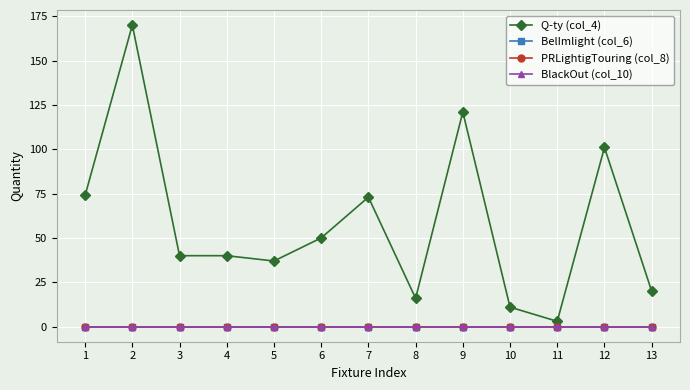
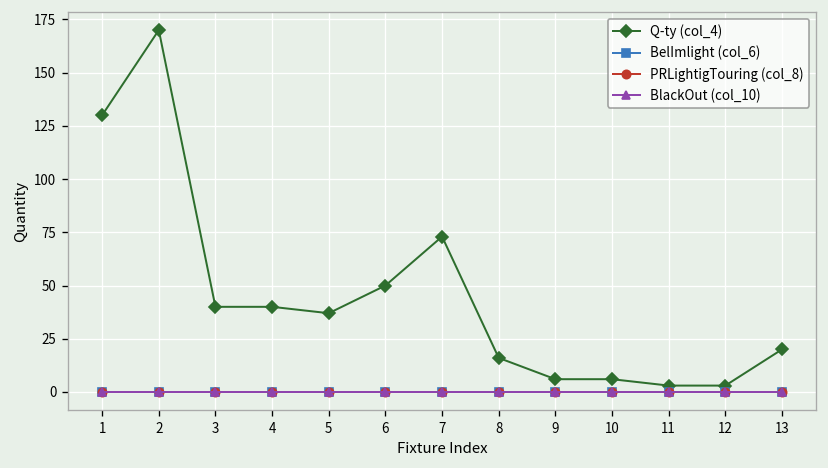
Q-ty (col_4), 1: 74 -> 130
Q-ty (col_4), 9: 121 -> 6
Q-ty (col_4), 10: 11 -> 6
Q-ty (col_4), 12: 101 -> 3
